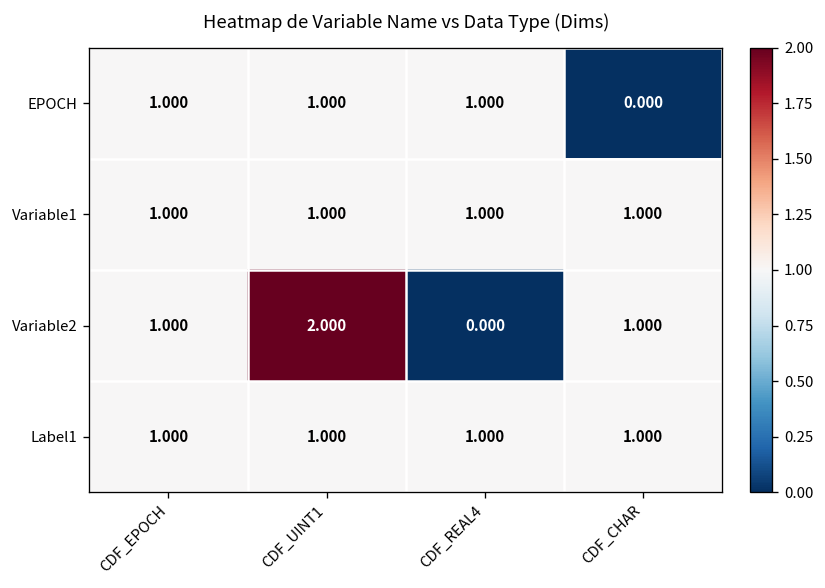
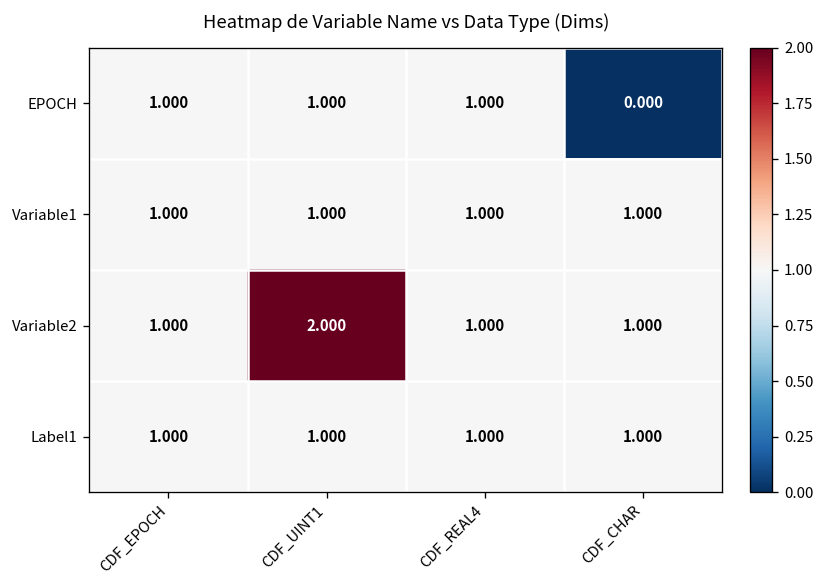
Variable2, CDF_REAL4: 0.000 -> 1.000
